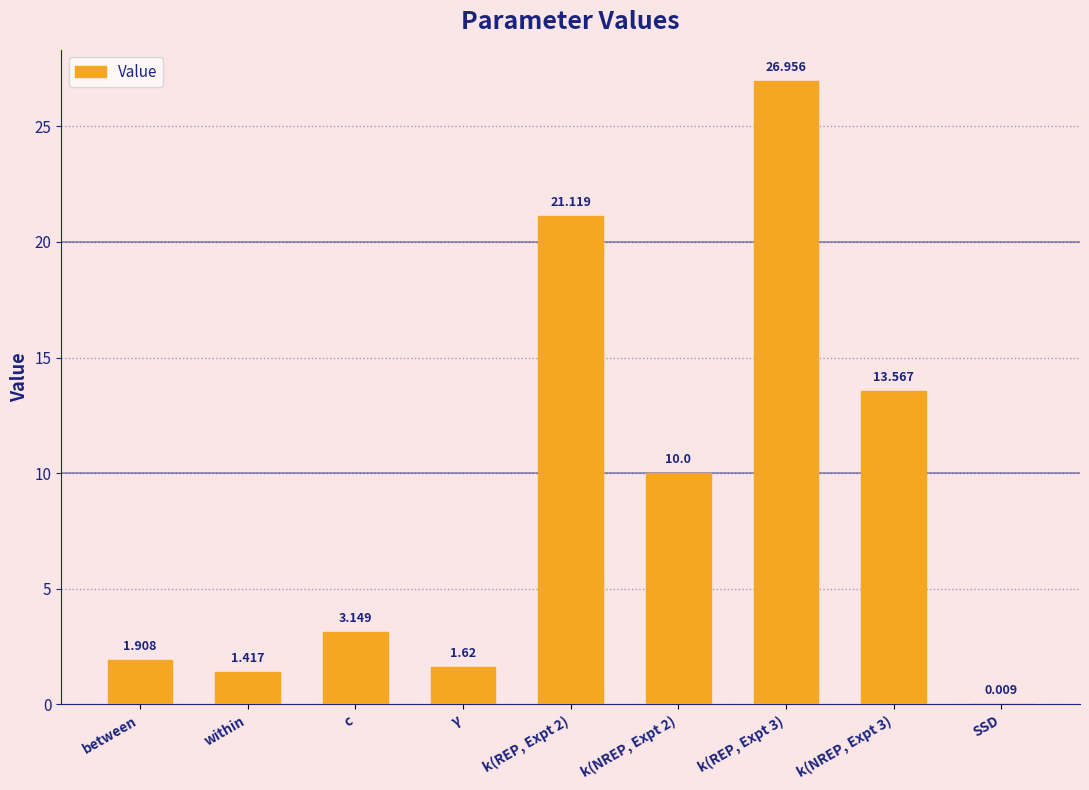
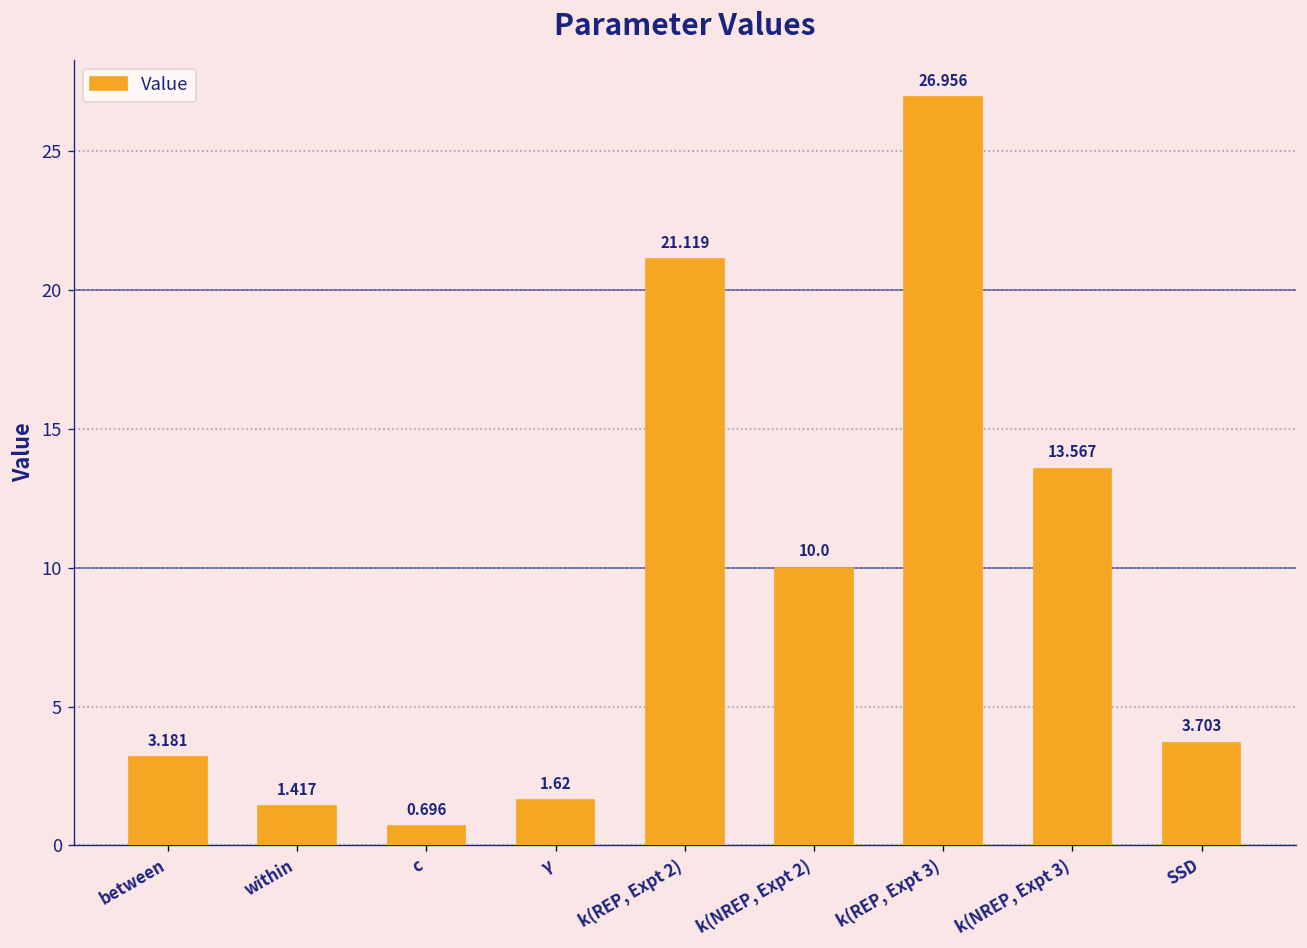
between: 1.908 -> 3.181
c: 3.149 -> 0.696
SSD: 0.009 -> 3.703
